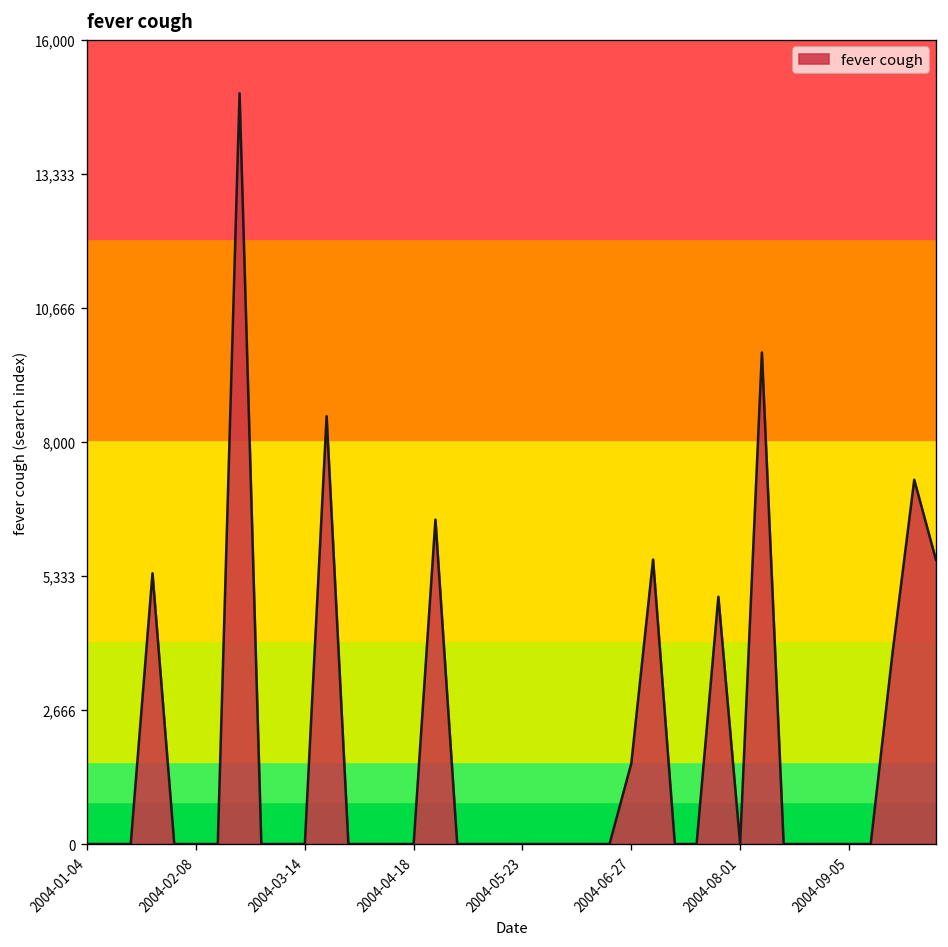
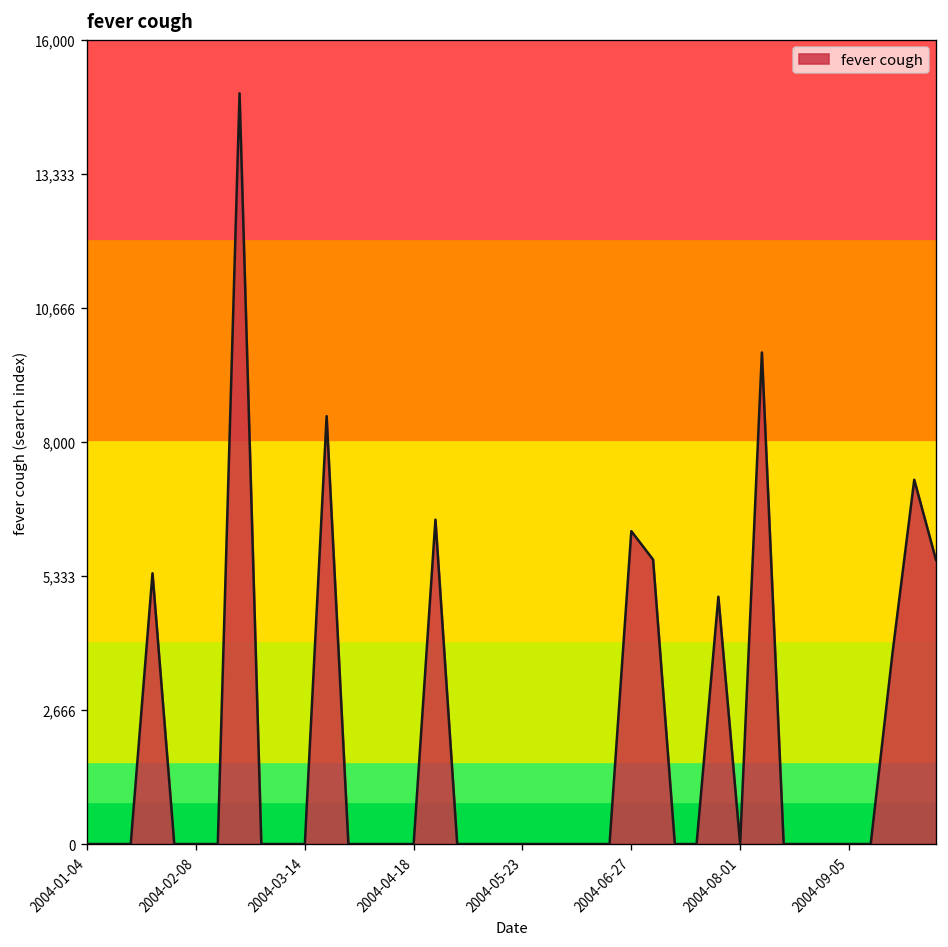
2004-06-27: 1,600 -> 6,200
